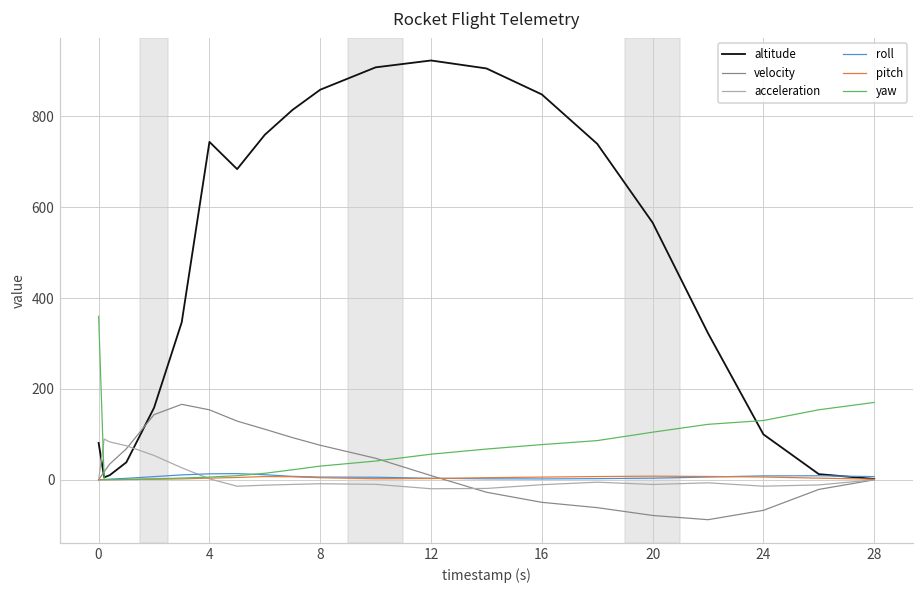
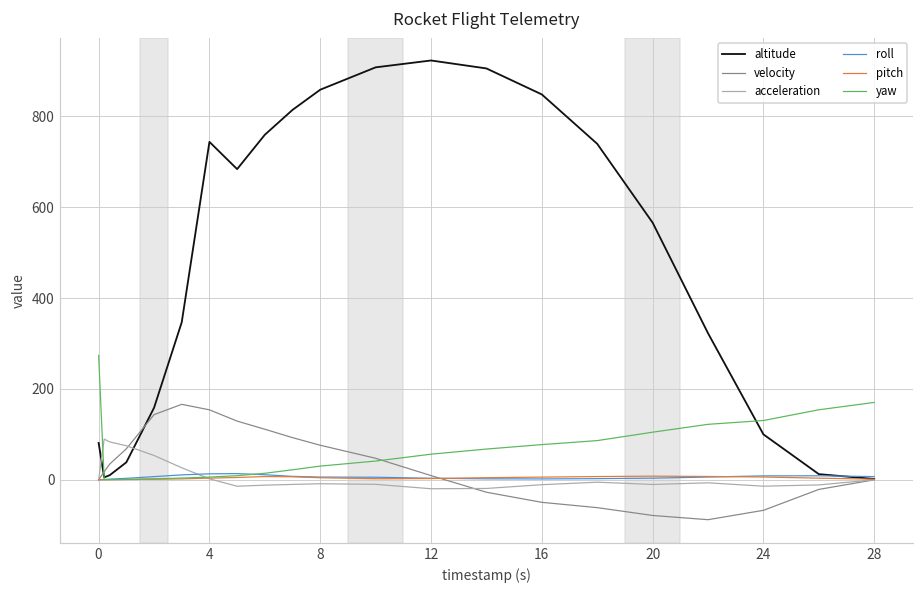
yaw, 0: 360 -> 270
